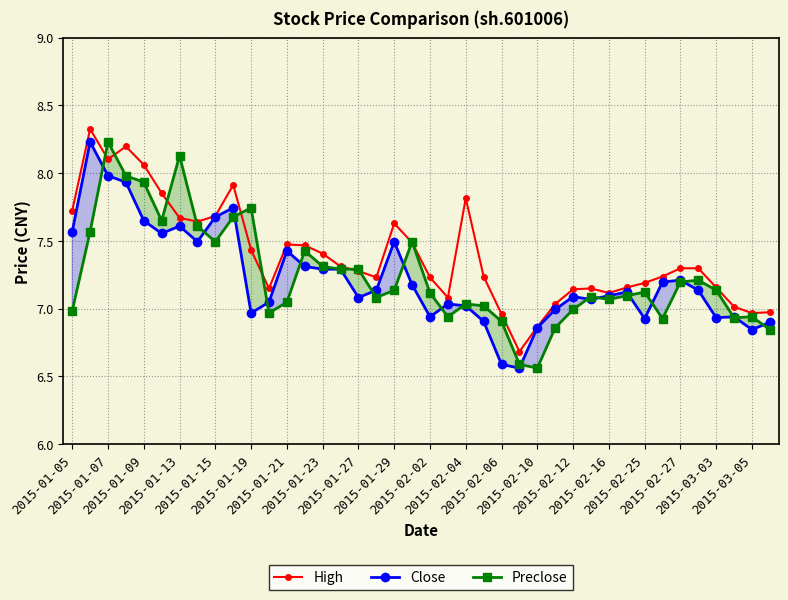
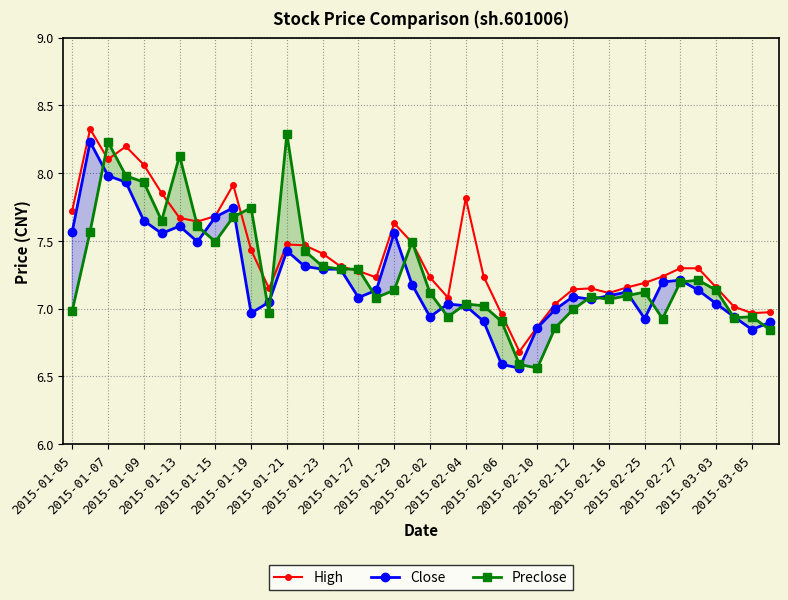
Preclose, 2015-01-21: 7.05 -> 8.29
Close, 2015-01-29: 7.49 -> 7.56
Close, 2015-03-03: 6.93 -> 7.04
